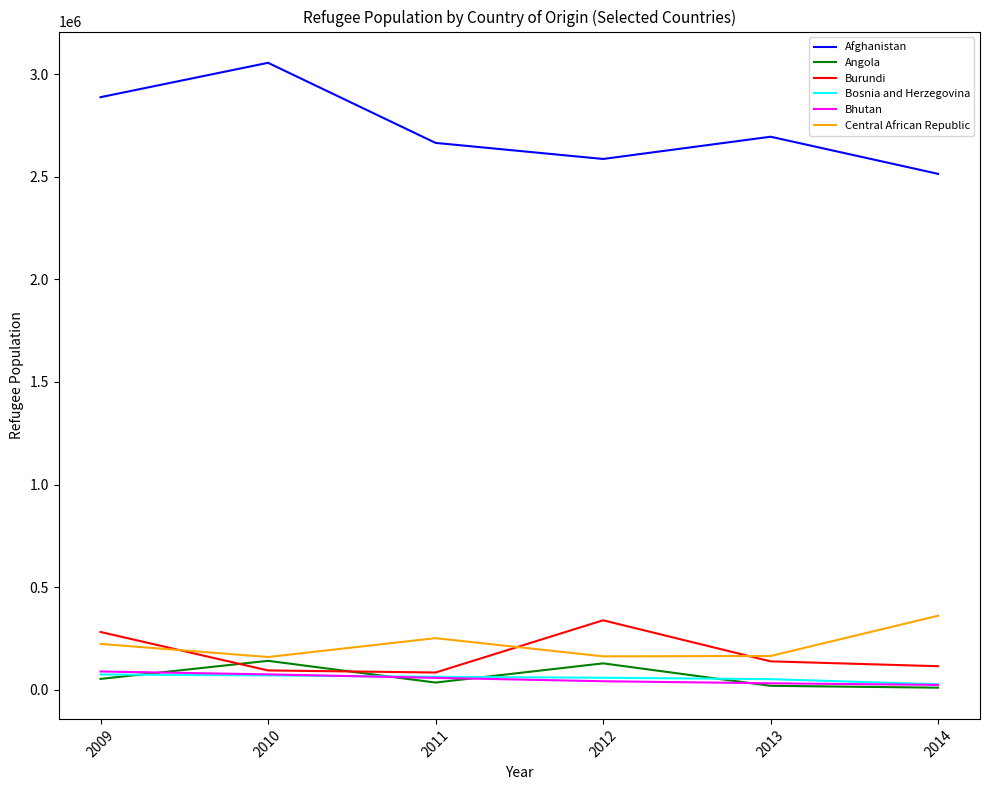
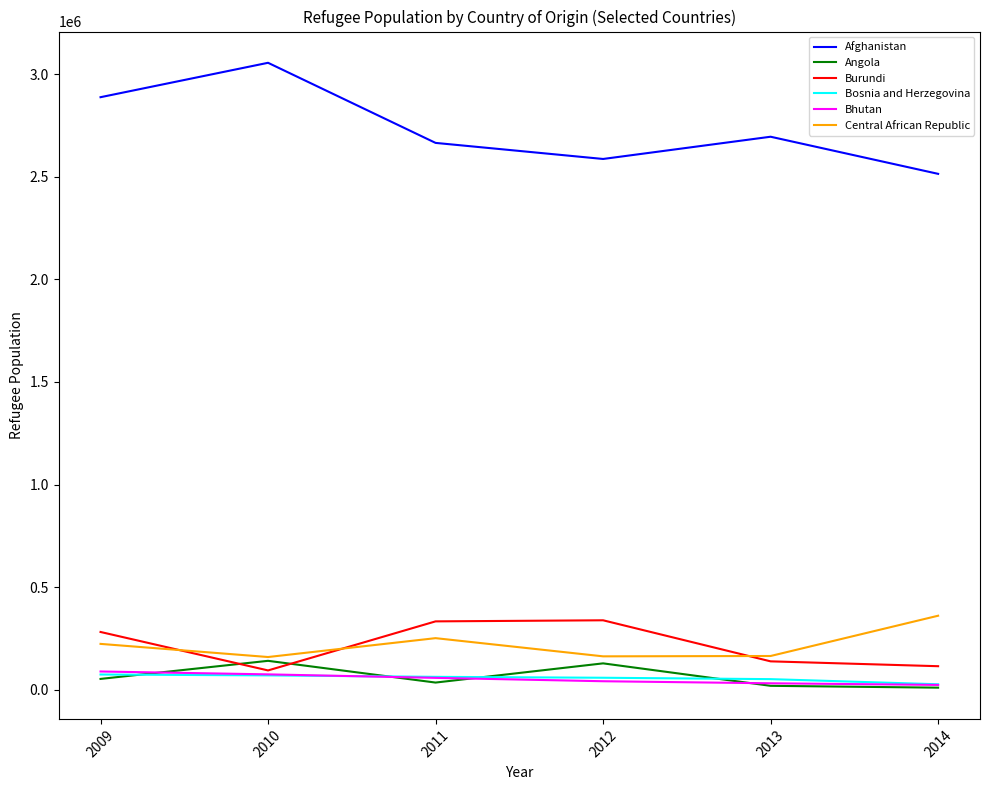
Burundi, 2011: 80000 -> 330000
